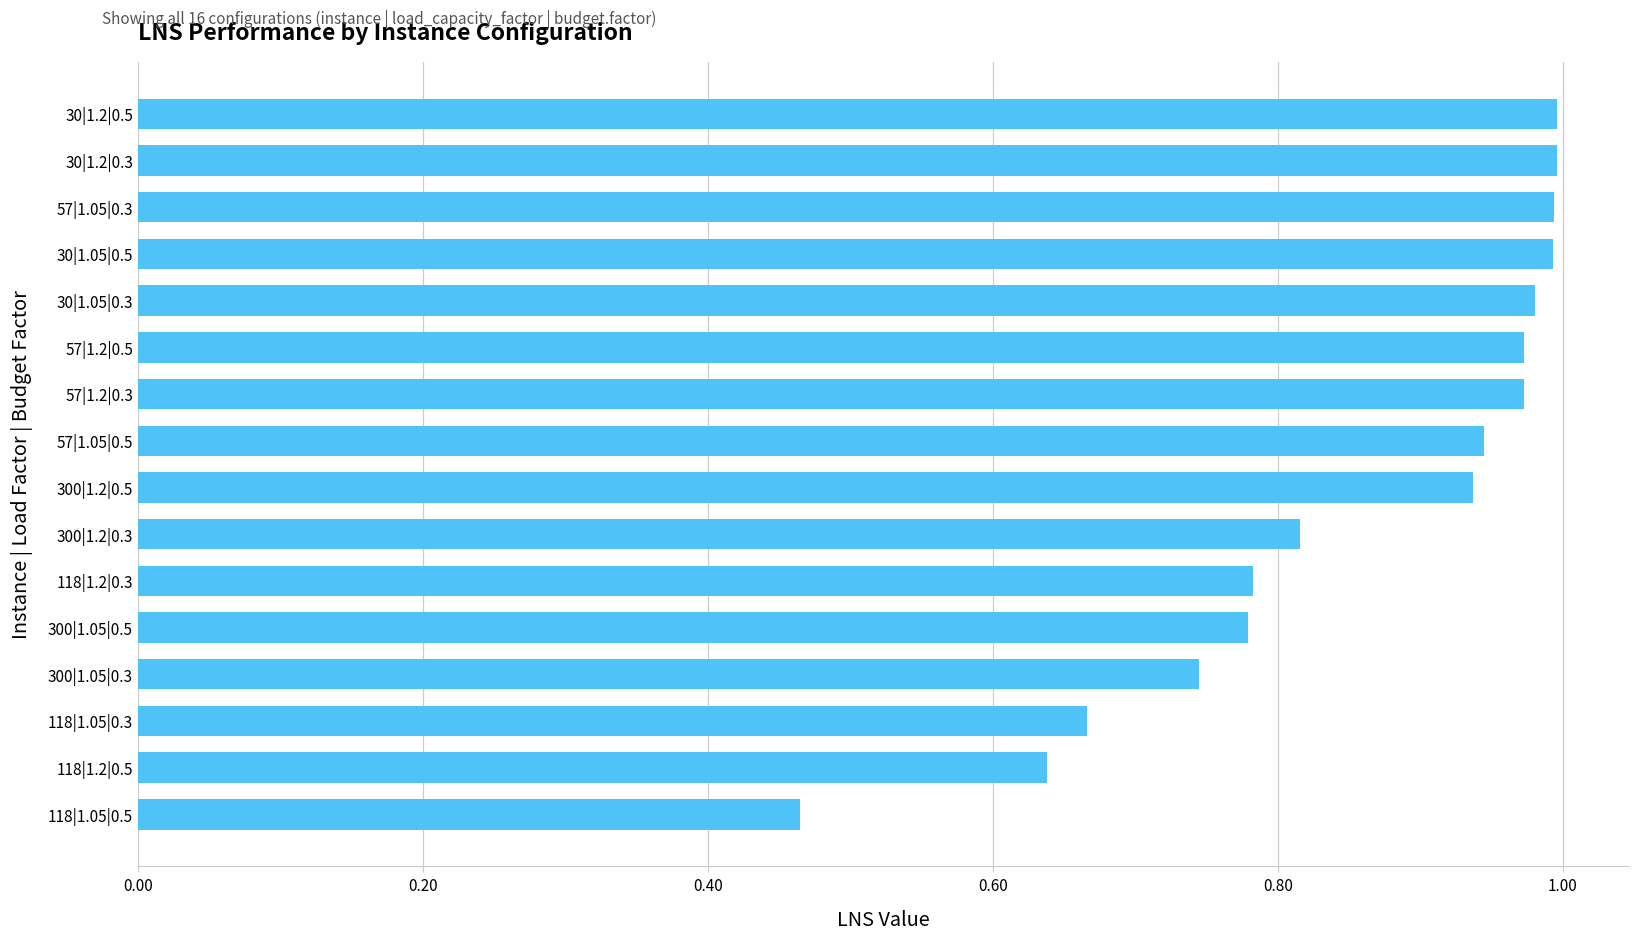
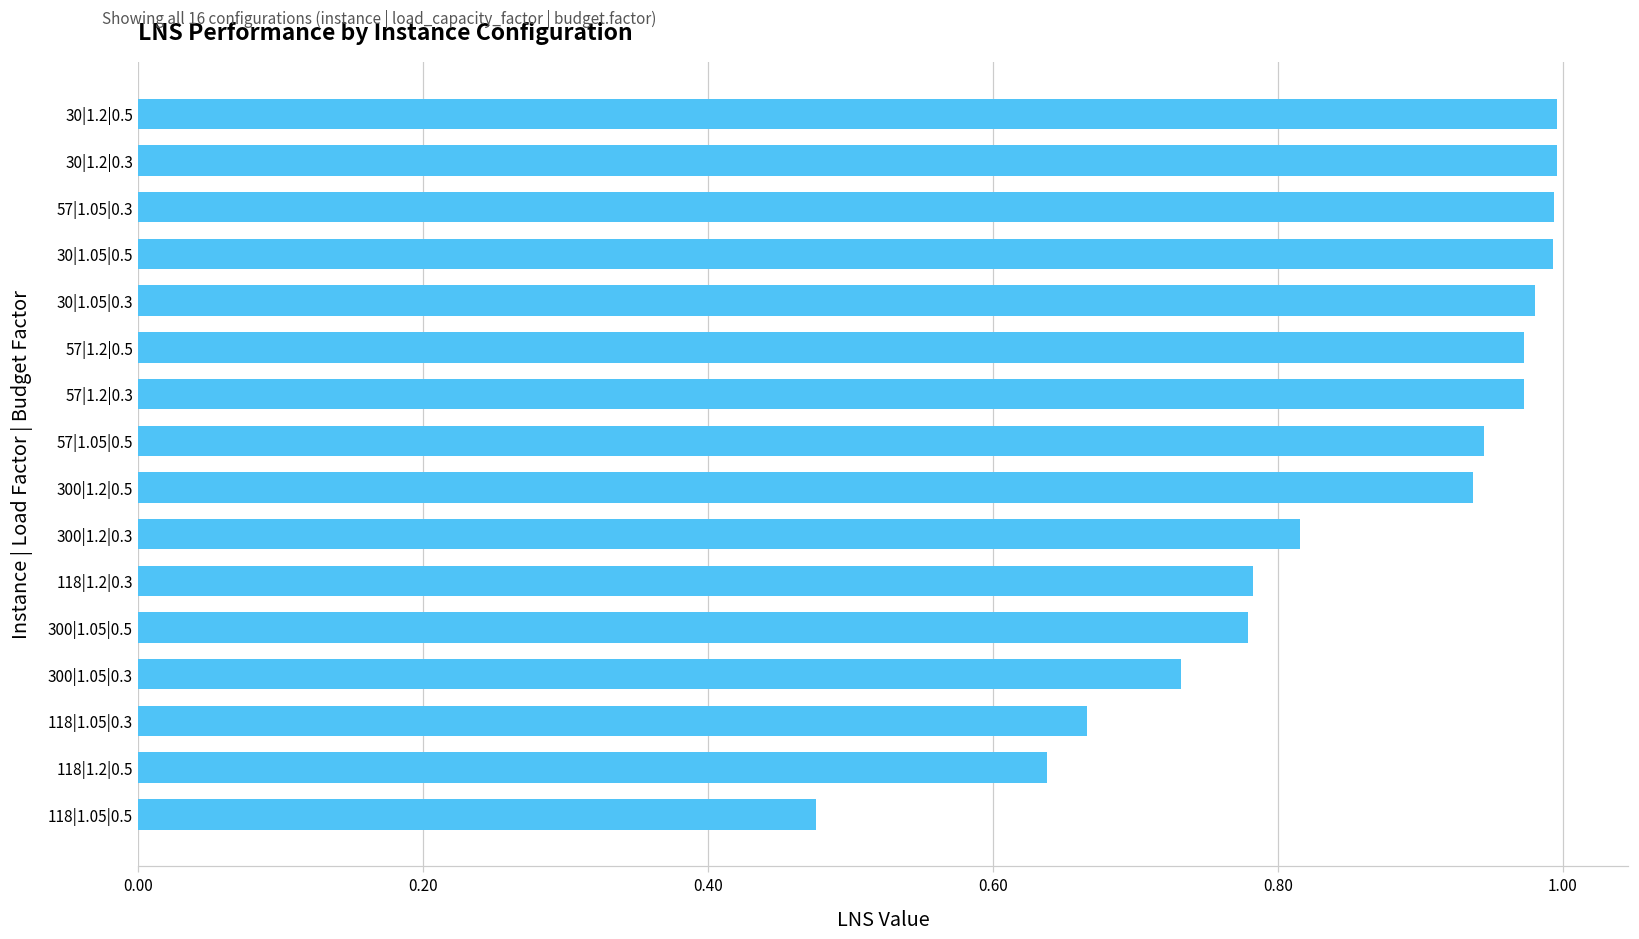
300|1.05|0.3: 0.745 -> 0.732
118|1.05|0.5: 0.464 -> 0.476
